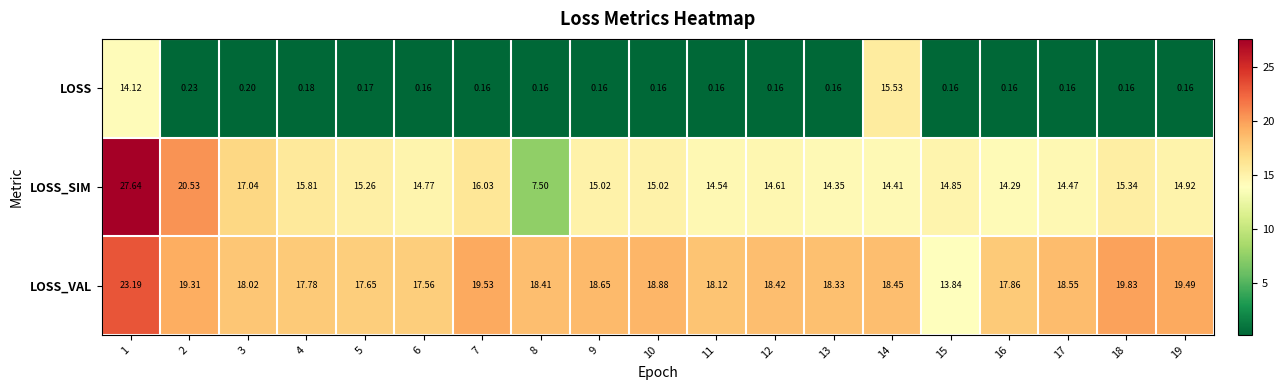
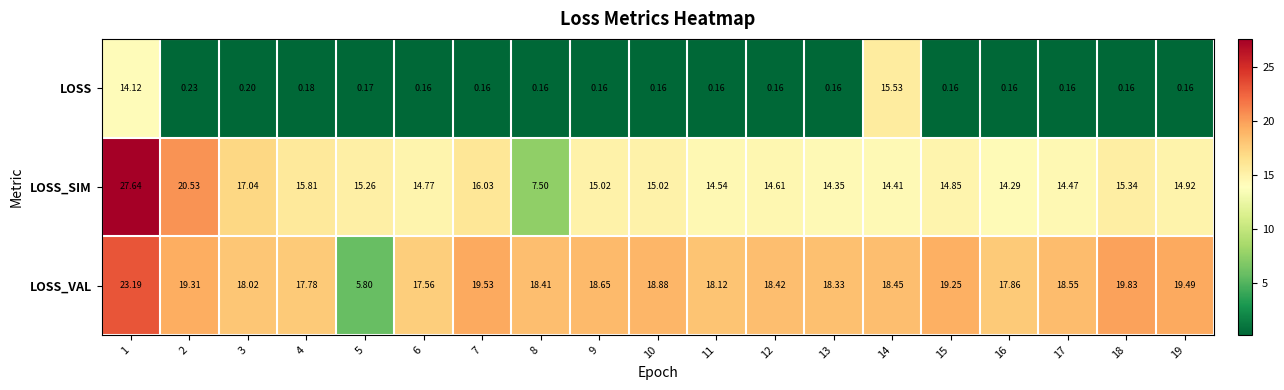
LOSS_VAL, 5: 17.65 -> 5.80
LOSS_VAL, 15: 13.84 -> 19.25
